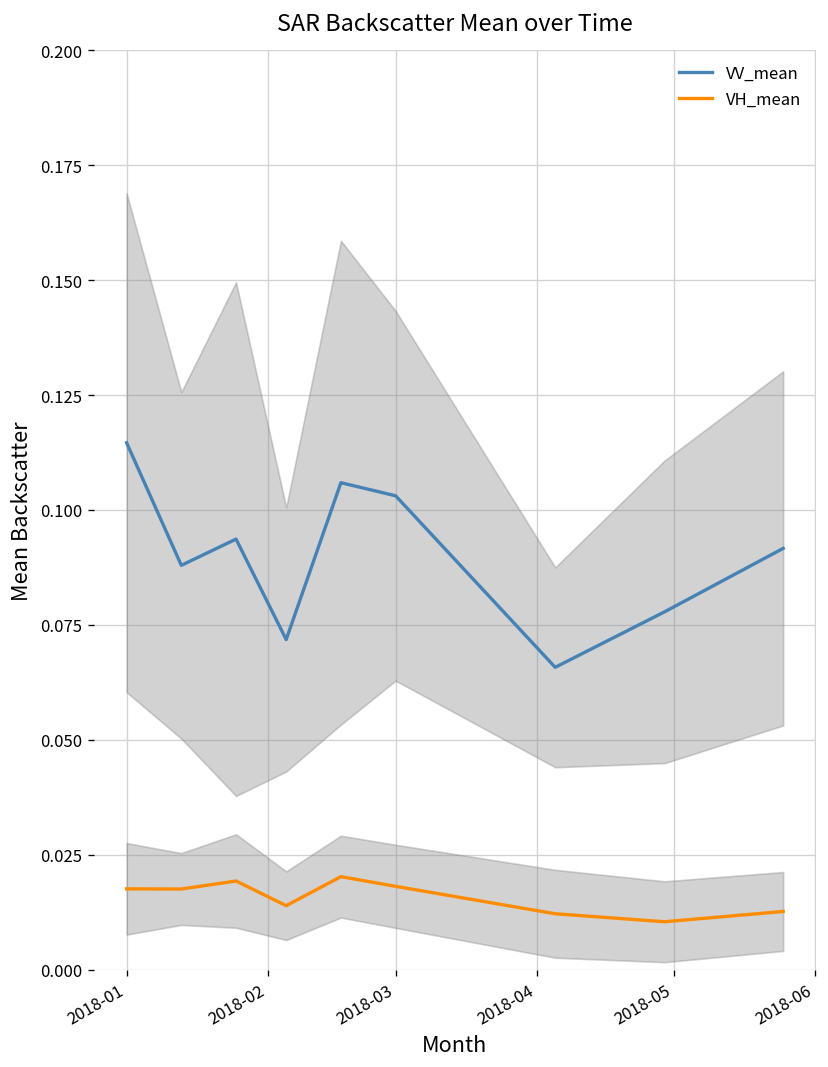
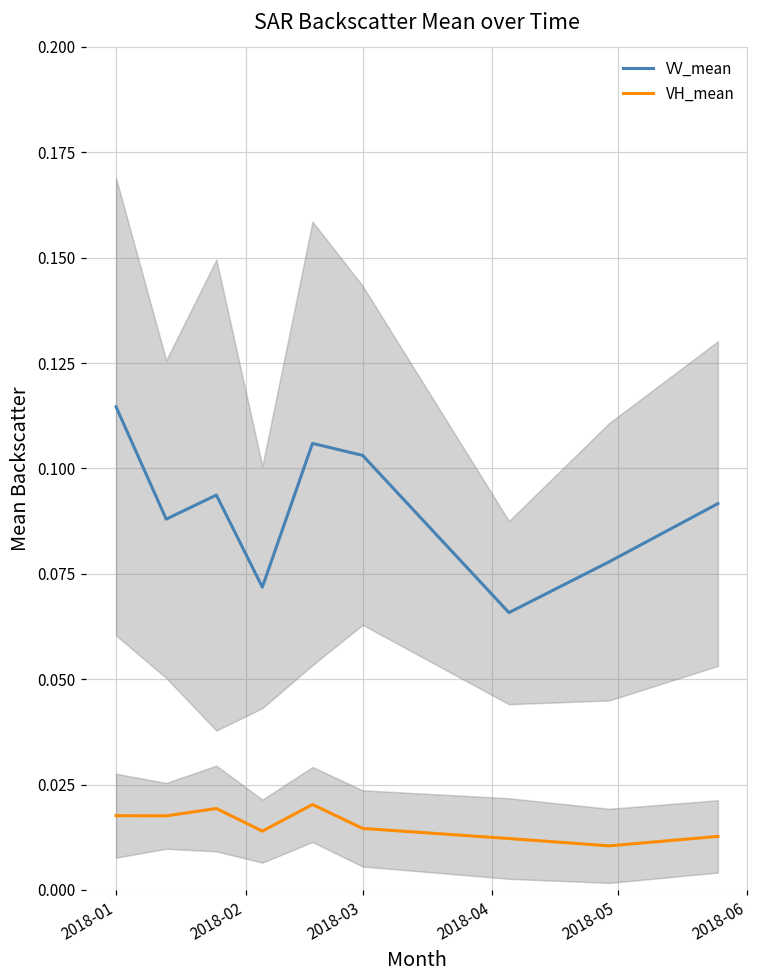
VH_mean, 2018-03: 0.018 -> 0.015
